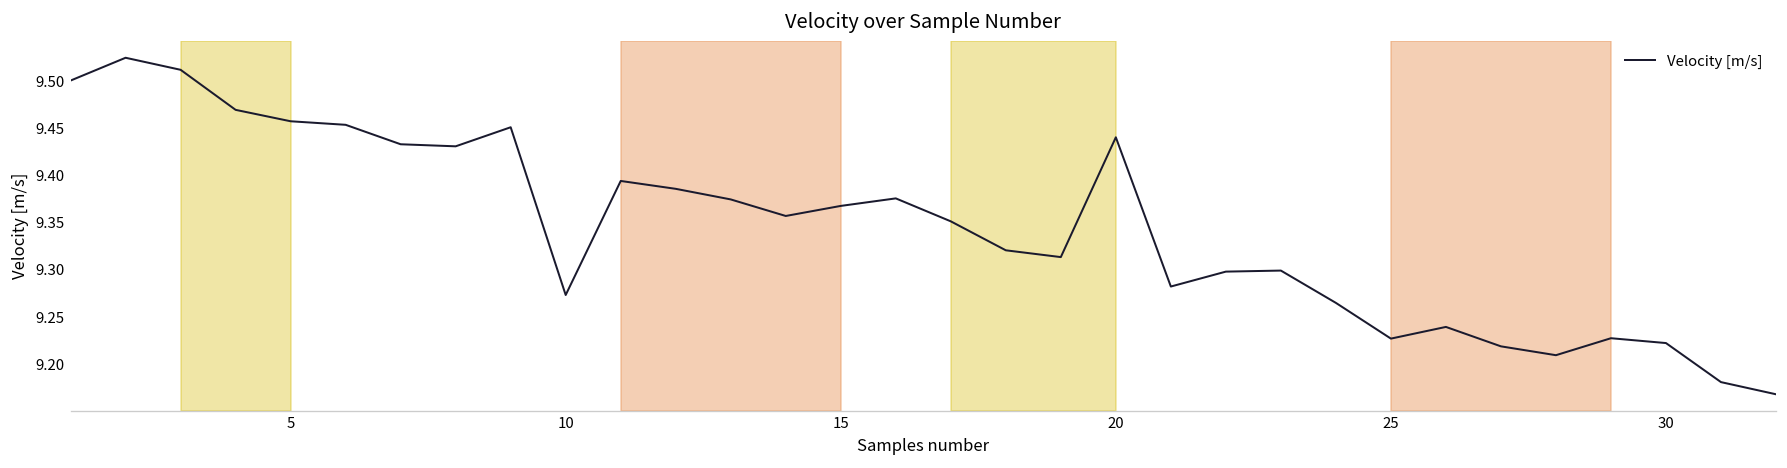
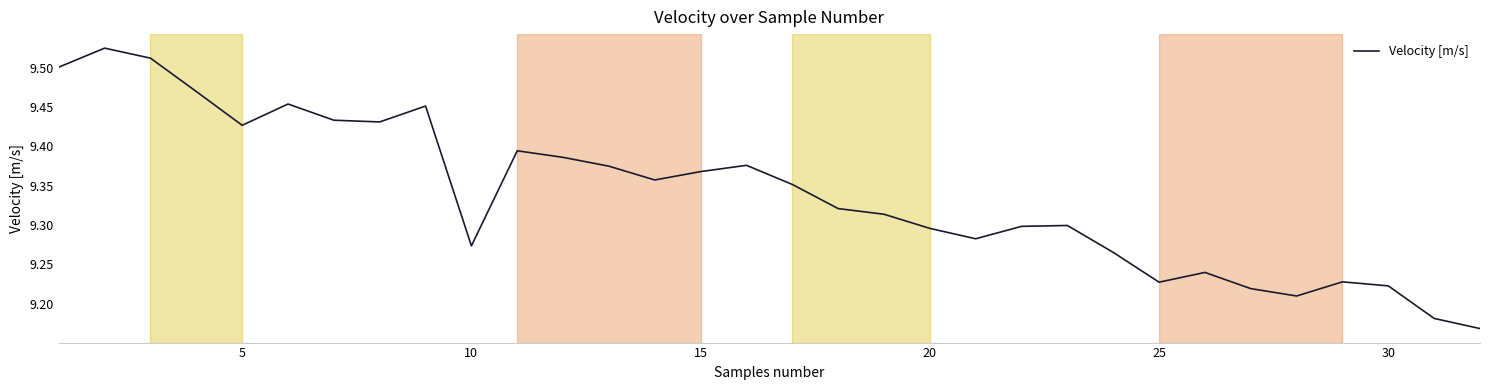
5: 9.46 -> 9.43
20: 9.44 -> 9.30
